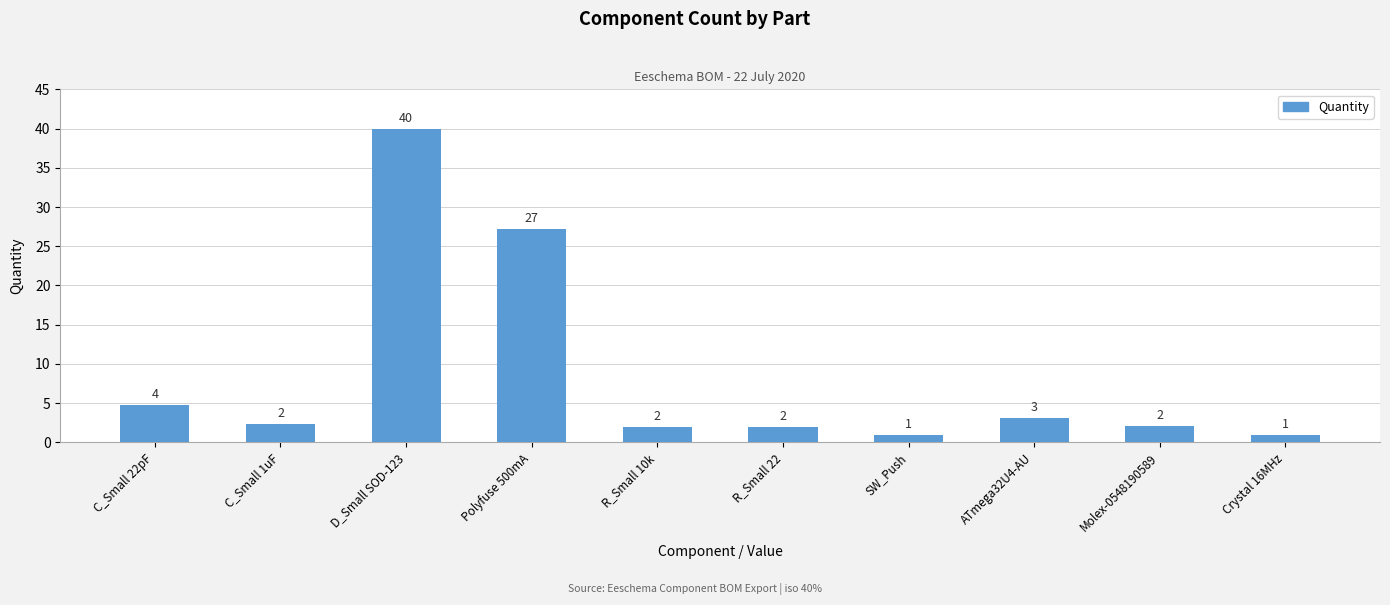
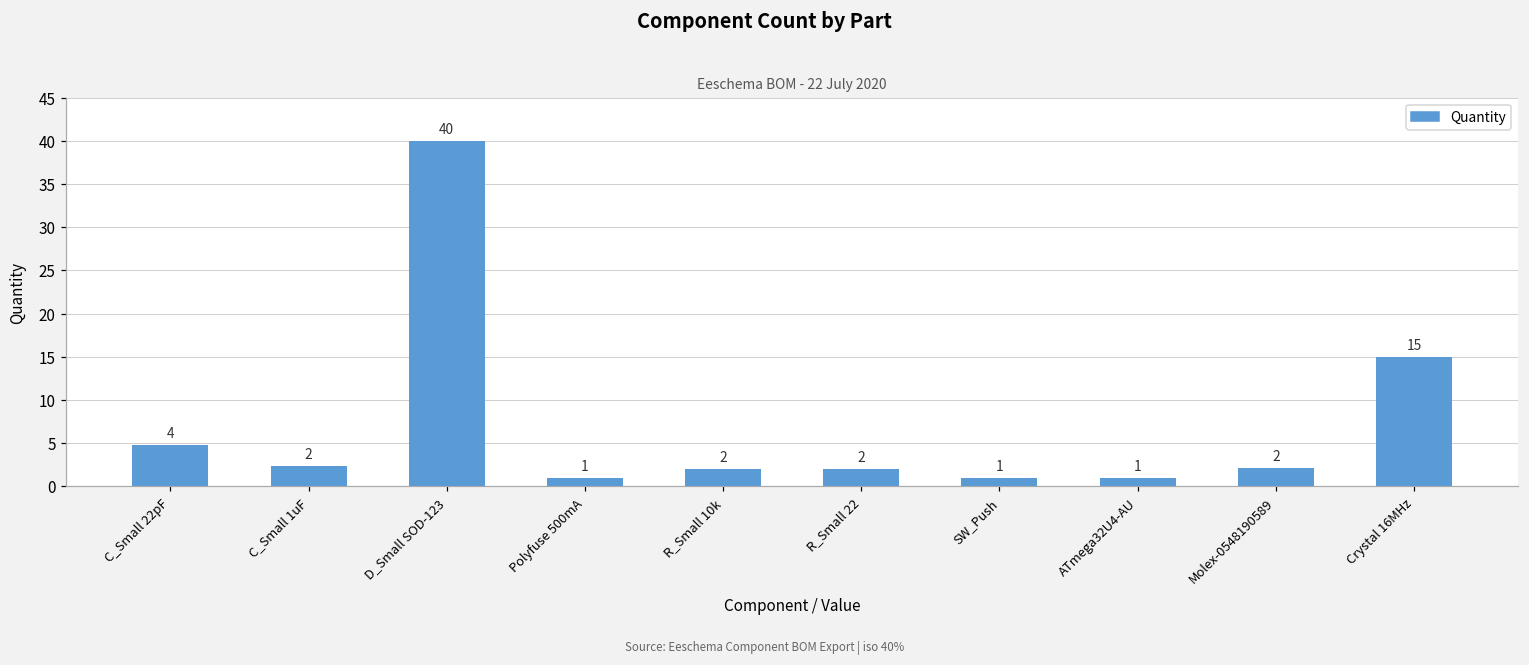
Polyfuse 500mA: 27 -> 1
ATmega32U4-AU: 3 -> 1
Crystal 16MHz: 1 -> 15
